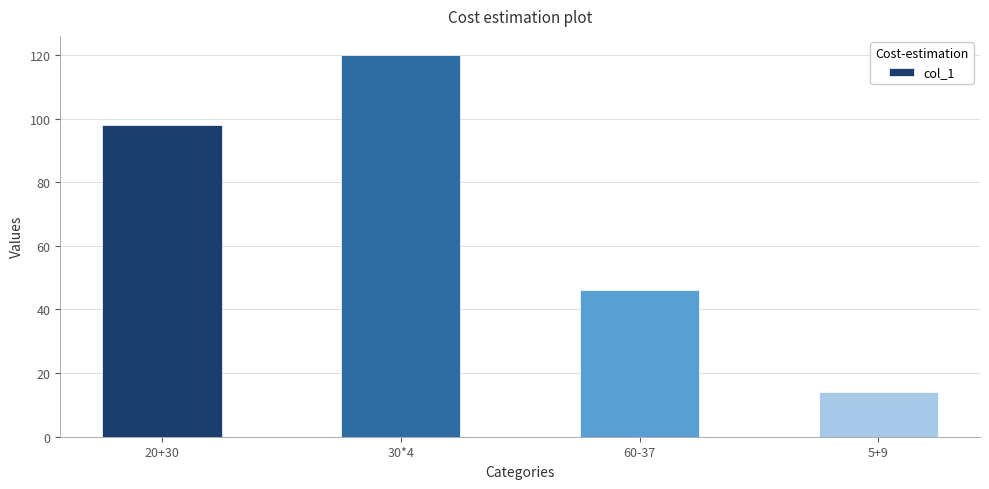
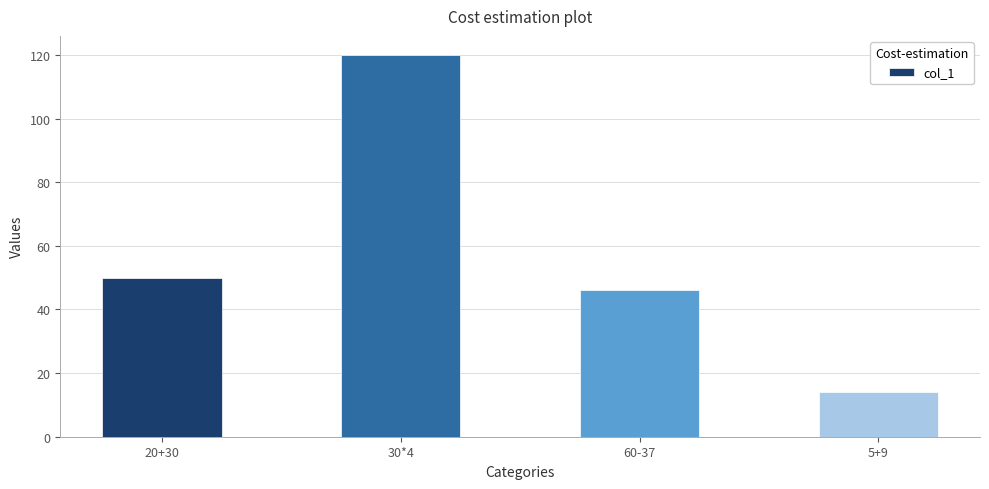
20+30: 98 -> 50
